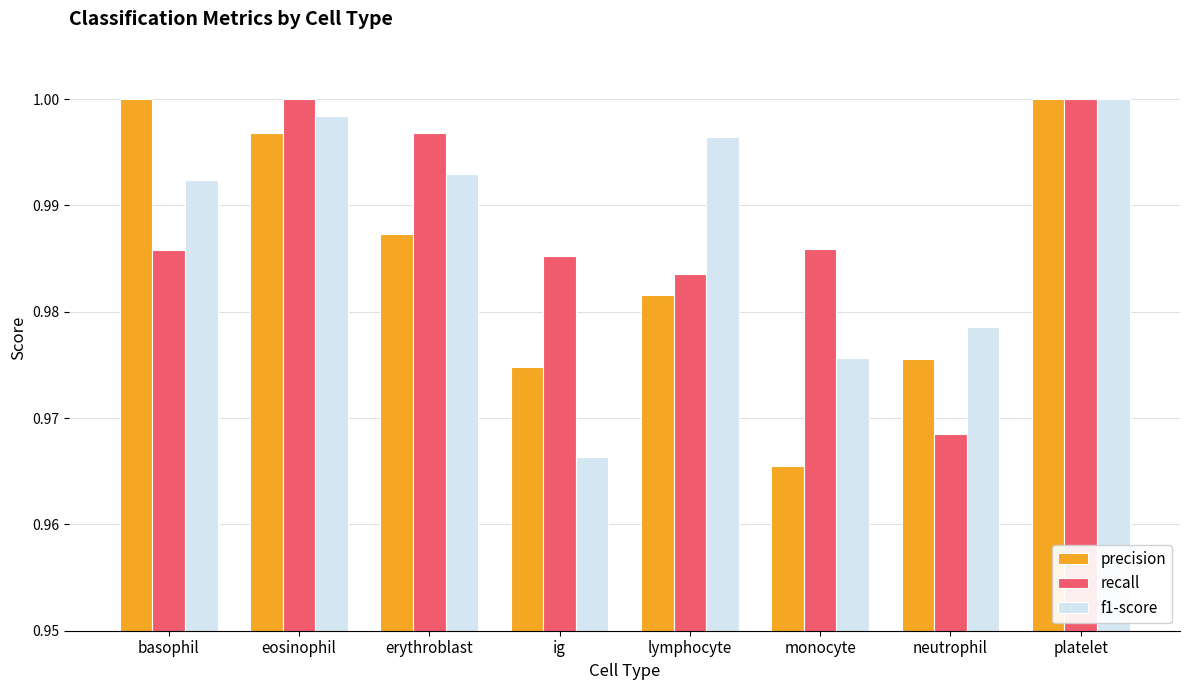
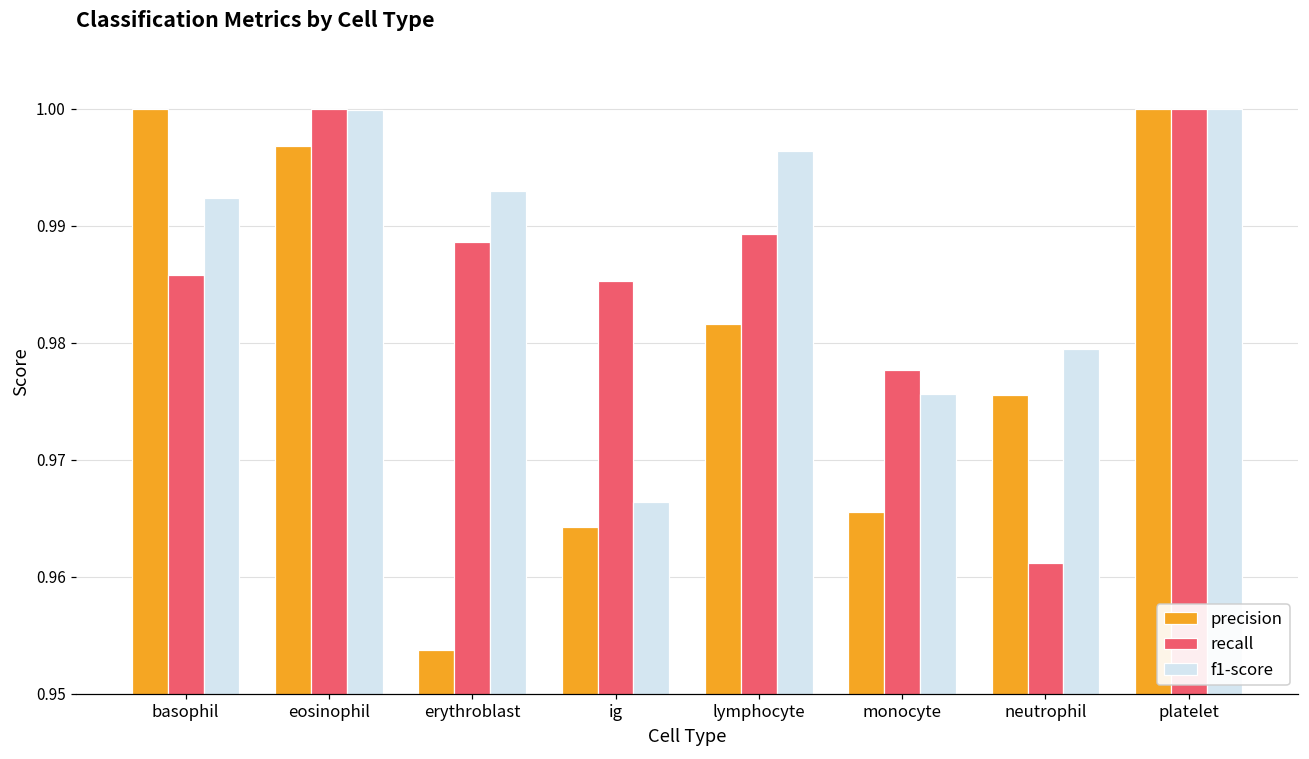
f1-score, eosinophil: 0.9984 -> 0.9999
precision, erythroblast: 0.9873 -> 0.9537
recall, erythroblast: 0.9968 -> 0.9886
precision, ig: 0.9748 -> 0.9643
recall, lymphocyte: 0.9835 -> 0.9893
recall, monocyte: 0.9859 -> 0.9777
recall, neutrophil: 0.9685 -> 0.9612
f1-score, neutrophil: 0.9785 -> 0.9795
